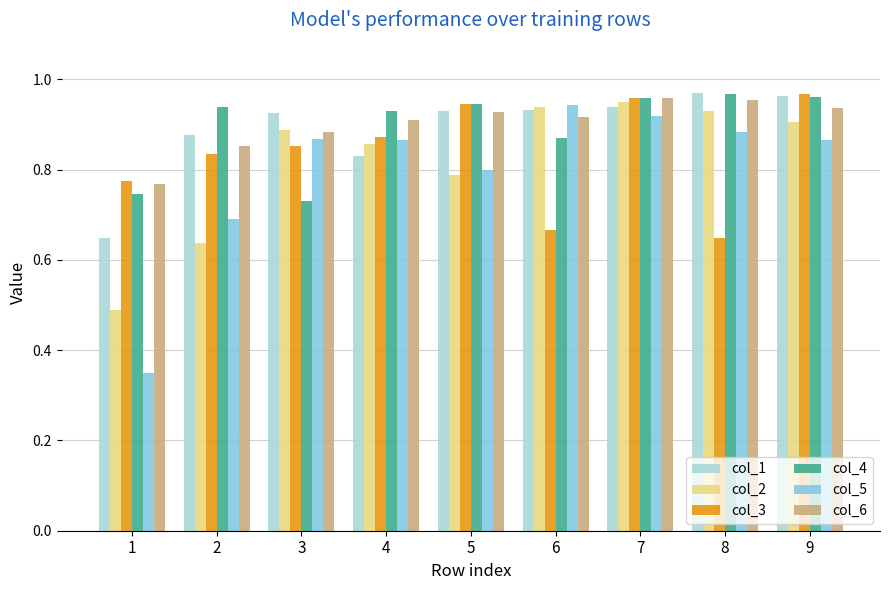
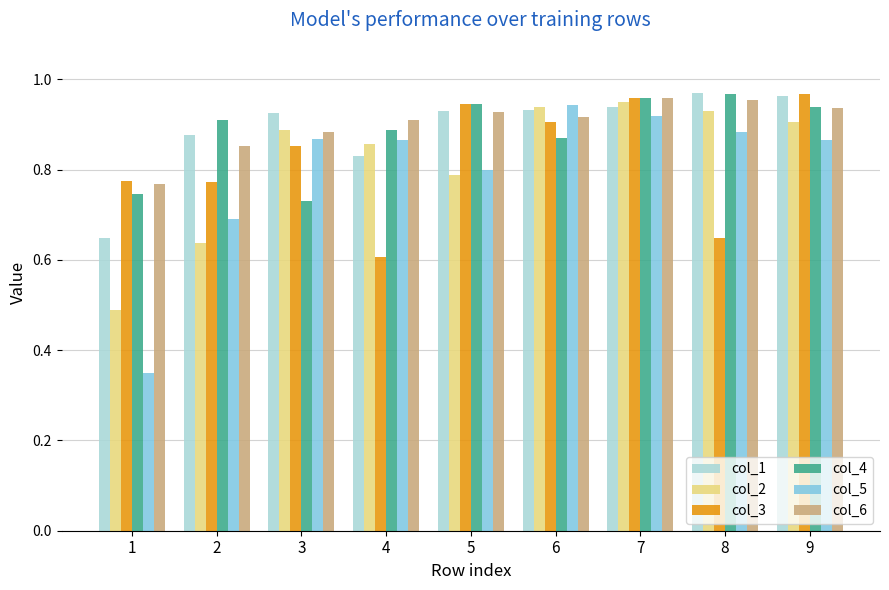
col_3, 2: 0.84 -> 0.77
col_4, 2: 0.94 -> 0.91
col_3, 4: 0.87 -> 0.61
col_4, 4: 0.93 -> 0.89
col_3, 6: 0.67 -> 0.91
col_4, 9: 0.96 -> 0.94
